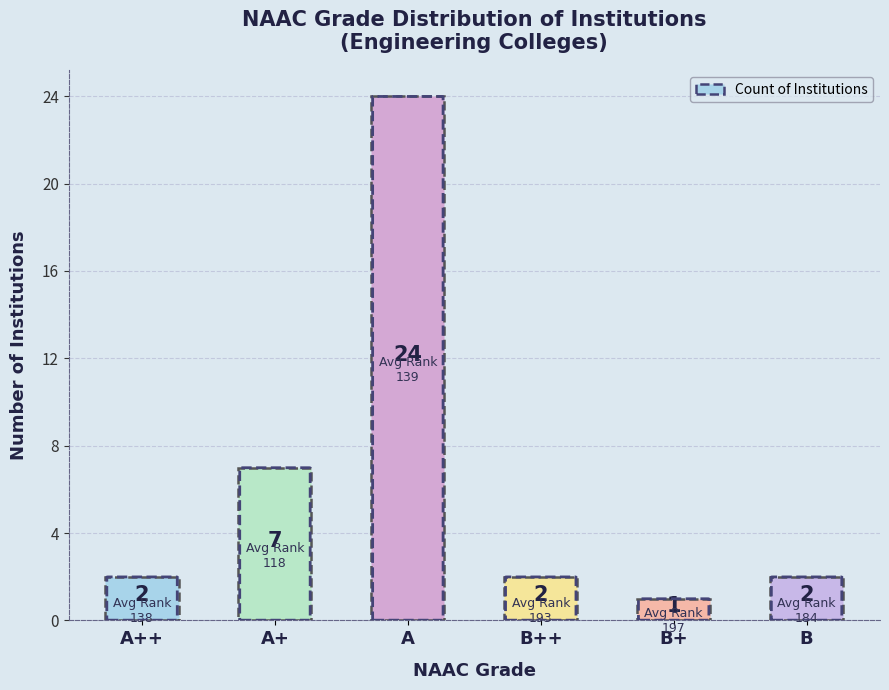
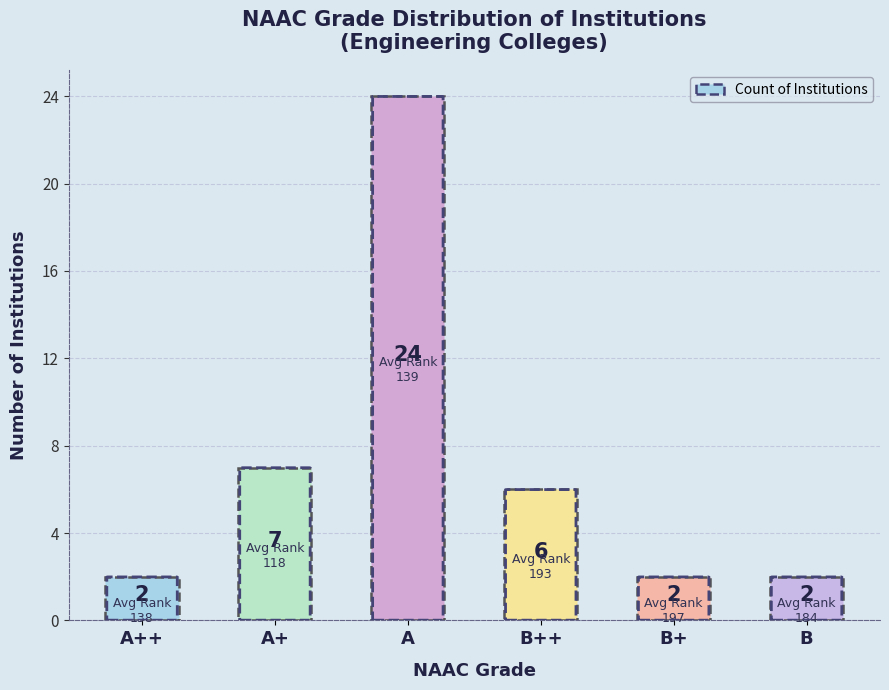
B++: 2 -> 6
B+: 1 -> 2
